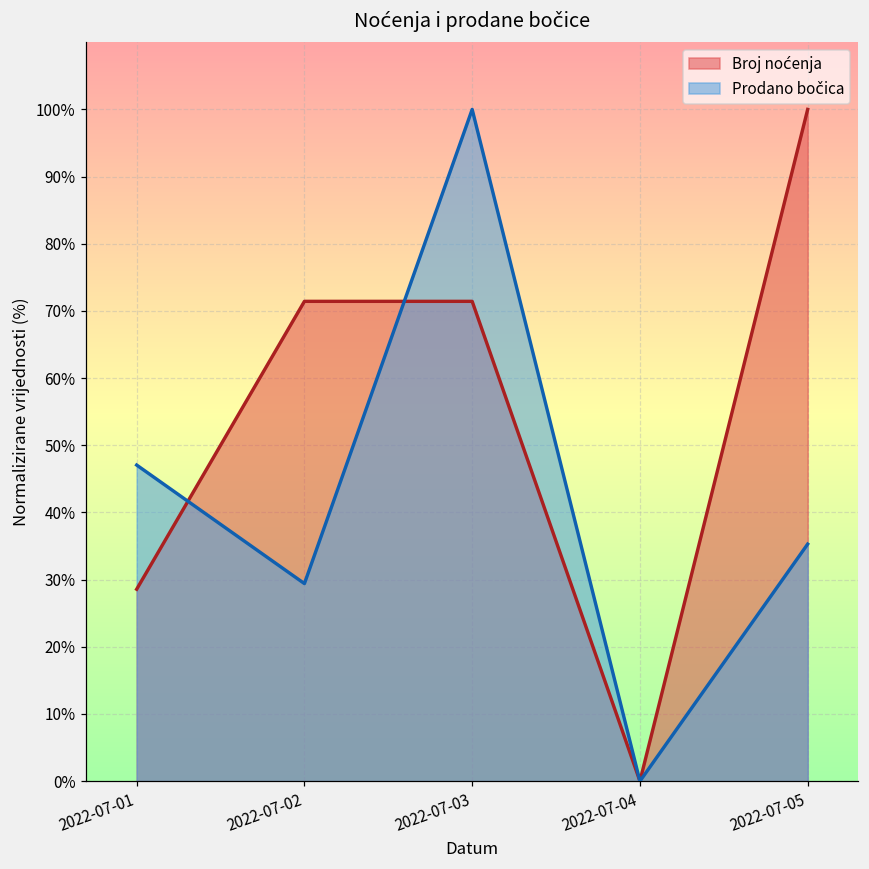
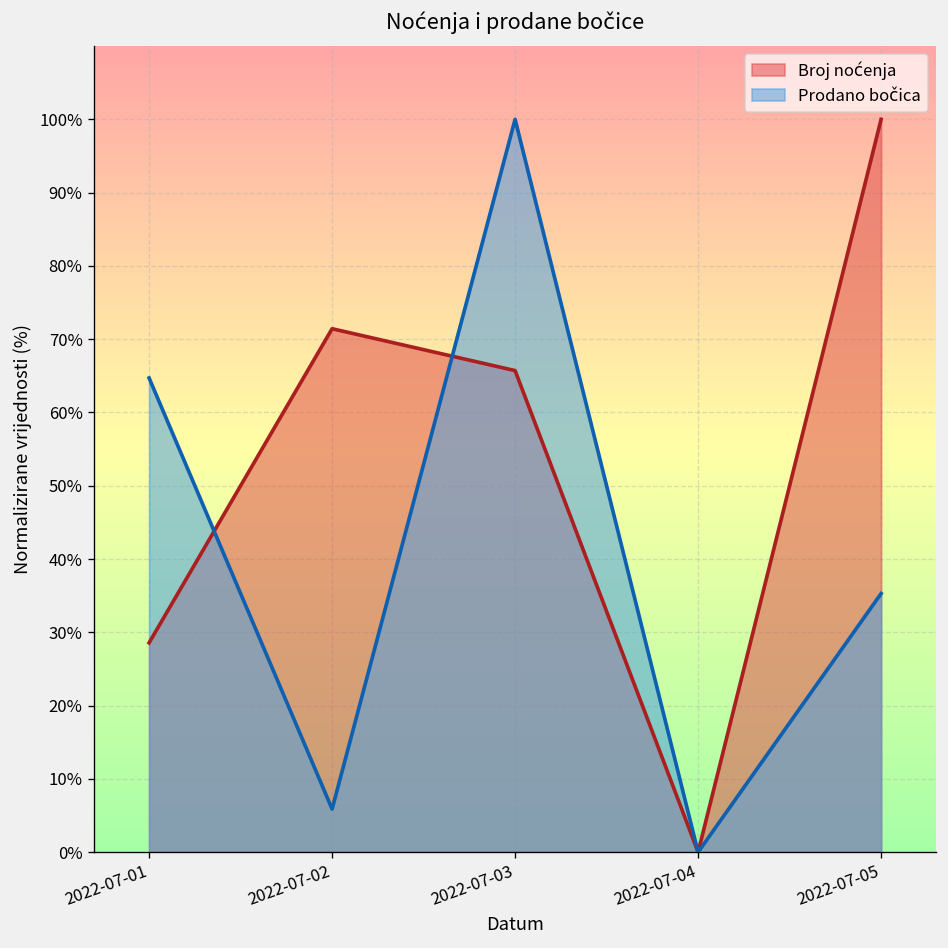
Prodano bočica, 2022-07-01: 47% -> 65%
Prodano bočica, 2022-07-02: 29% -> 6%
Broj noćenja, 2022-07-03: 71% -> 66%
